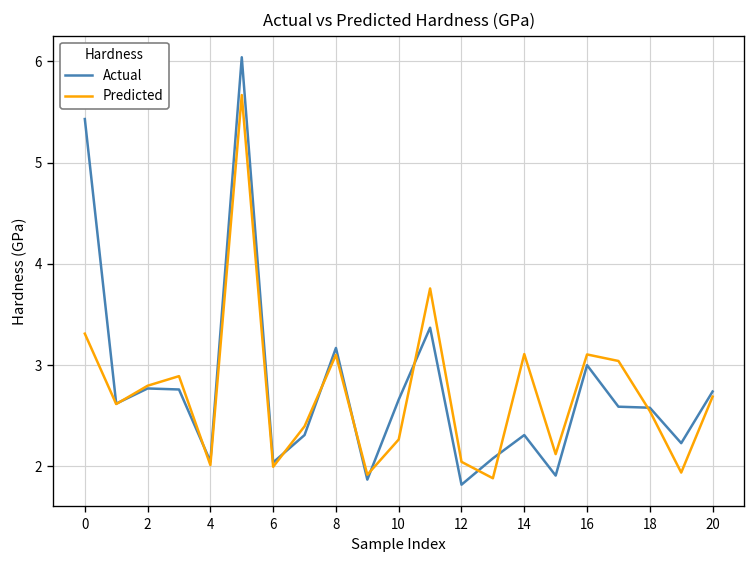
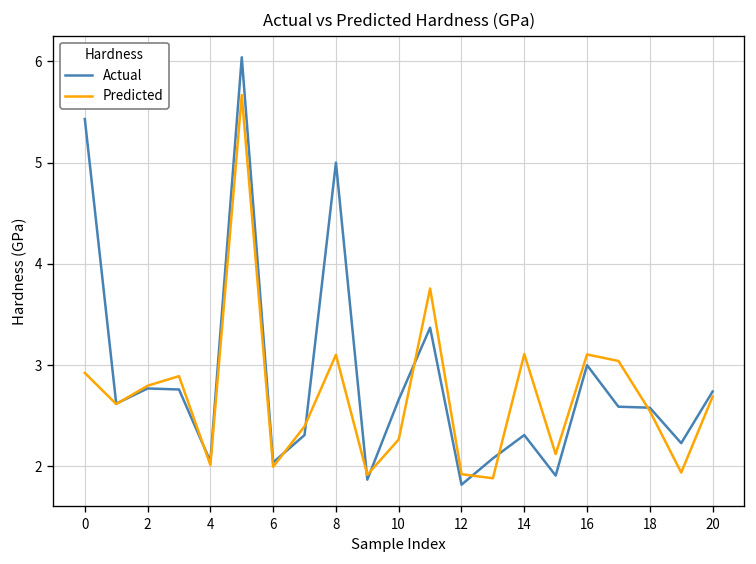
Predicted, 0: 3.3 -> 2.9
Actual, 8: 3.2 -> 5.0
Predicted, 12: 2.0 -> 1.9
